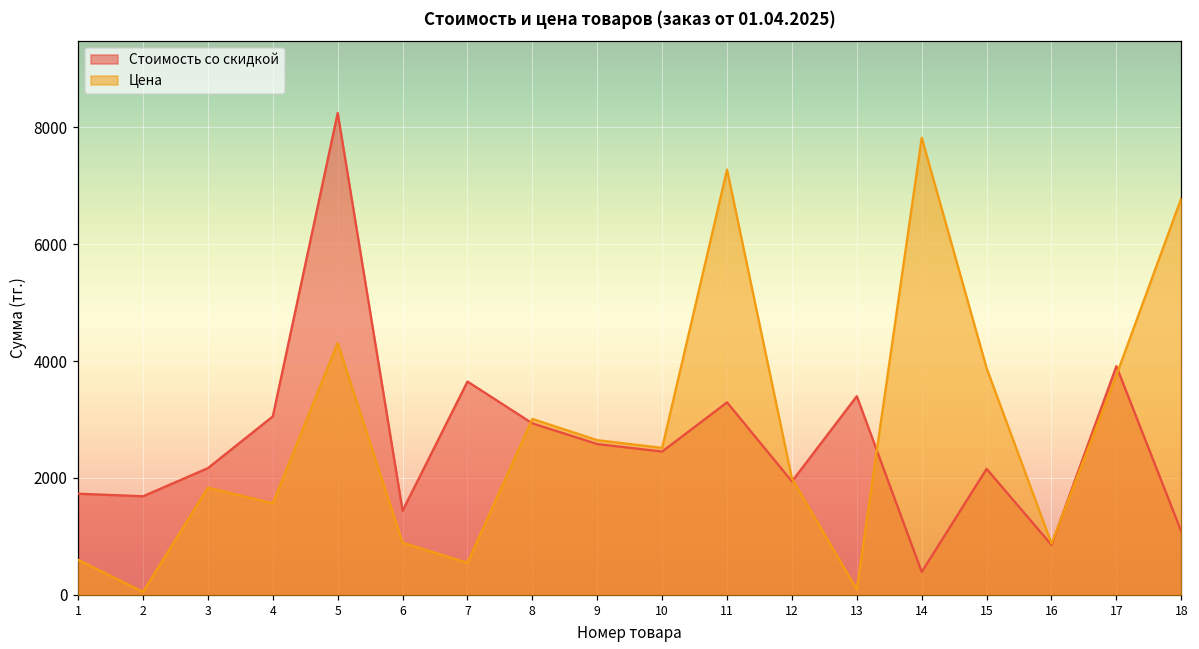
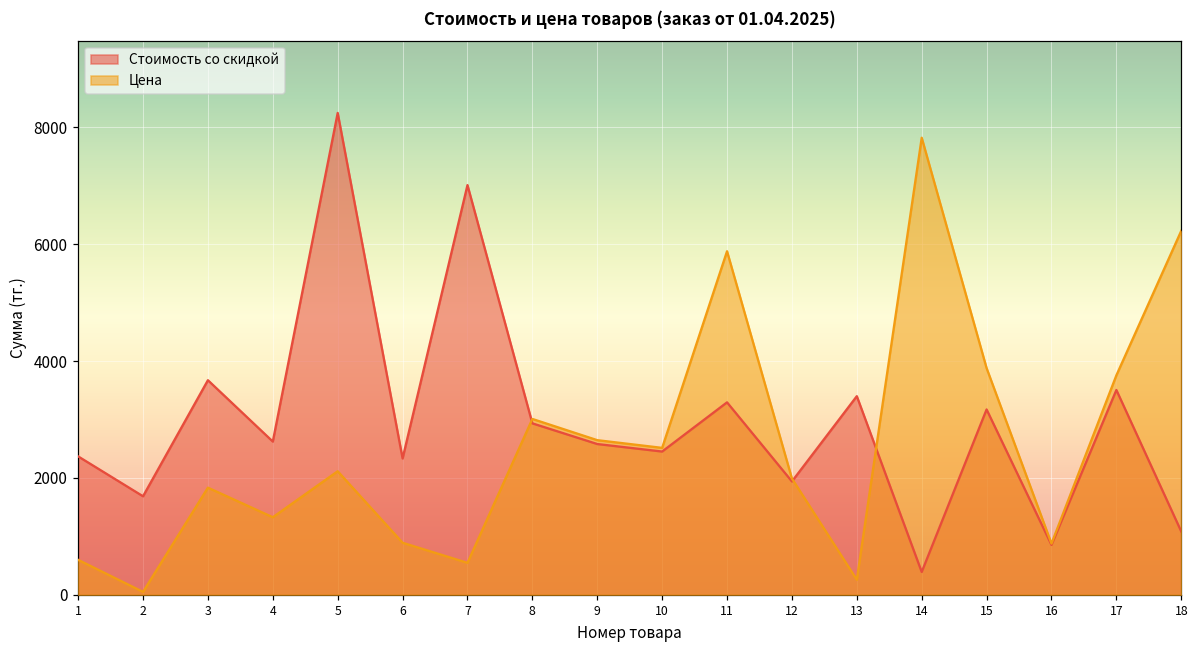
Стоимость со скидкой, 1: 1700 -> 2400
Стоимость со скидкой, 3: 2200 -> 3700
Стоимость со скидкой, 4: 3100 -> 2600
Цена, 4: 1600 -> 1300
Цена, 5: 4300 -> 2100
Стоимость со скидкой, 6: 1400 -> 2300
Стоимость со скидкой, 7: 3700 -> 7000
Цена, 11: 7300 -> 5900
Цена, 13: 100 -> 300
Стоимость со скидкой, 15: 2200 -> 3200
Стоимость со скидкой, 17: 3900 -> 3500
Цена, 18: 6800 -> 6200
